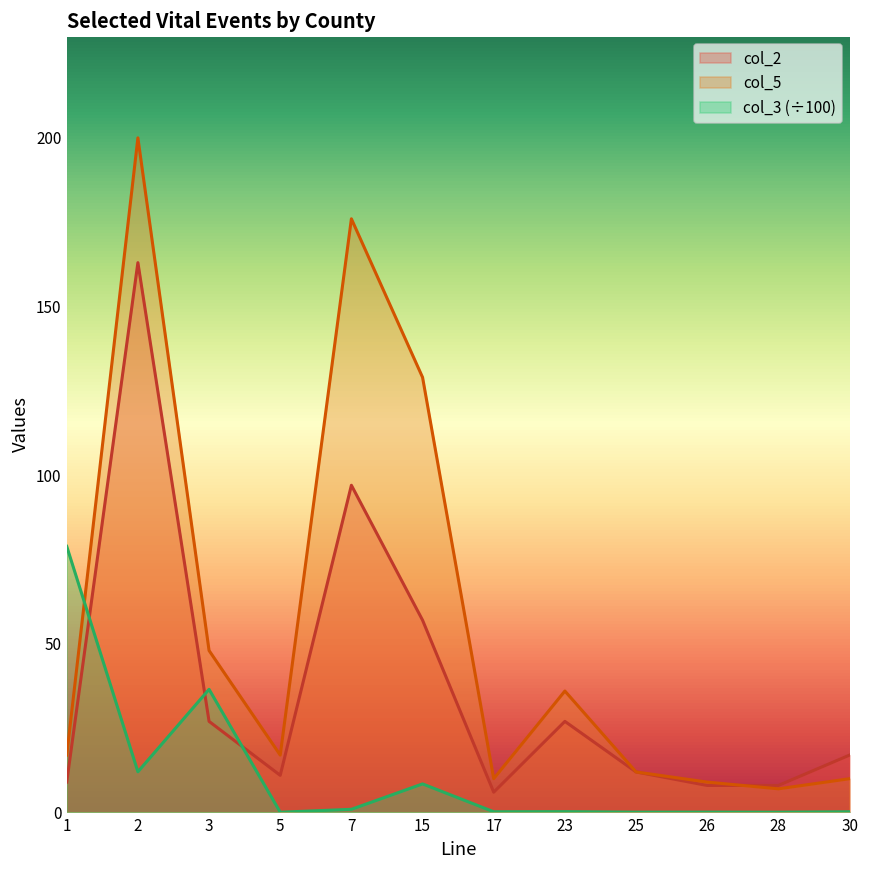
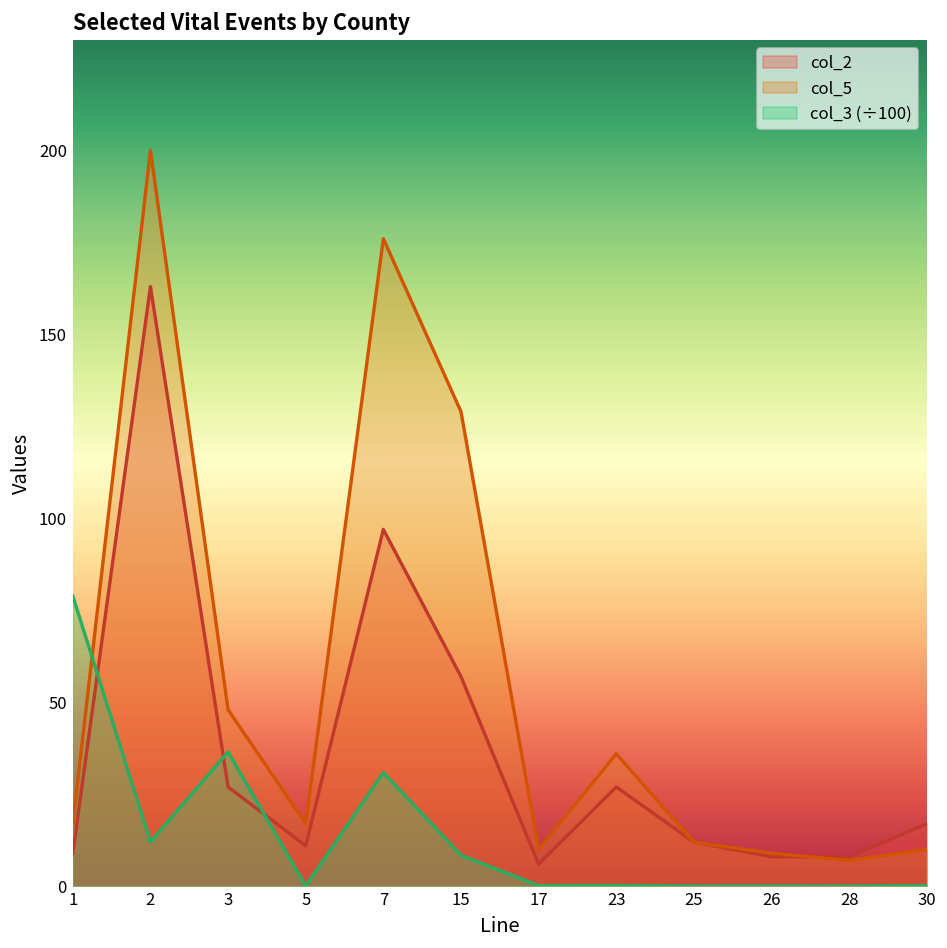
col_3 (÷100), 7: 1 -> 31
